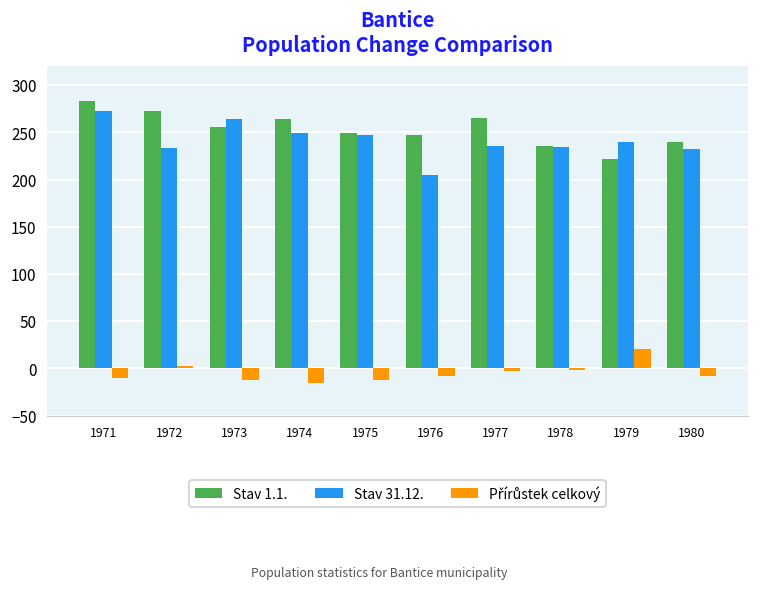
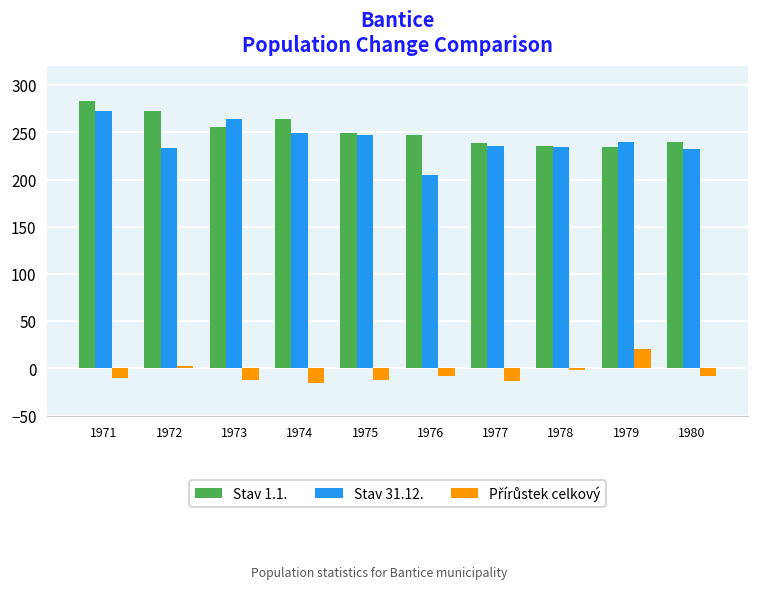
Stav 1.1., 1977: 270 -> 240
Přírůstek celkový, 1977: 0 -> -10
Stav 1.1., 1979: 220 -> 230
